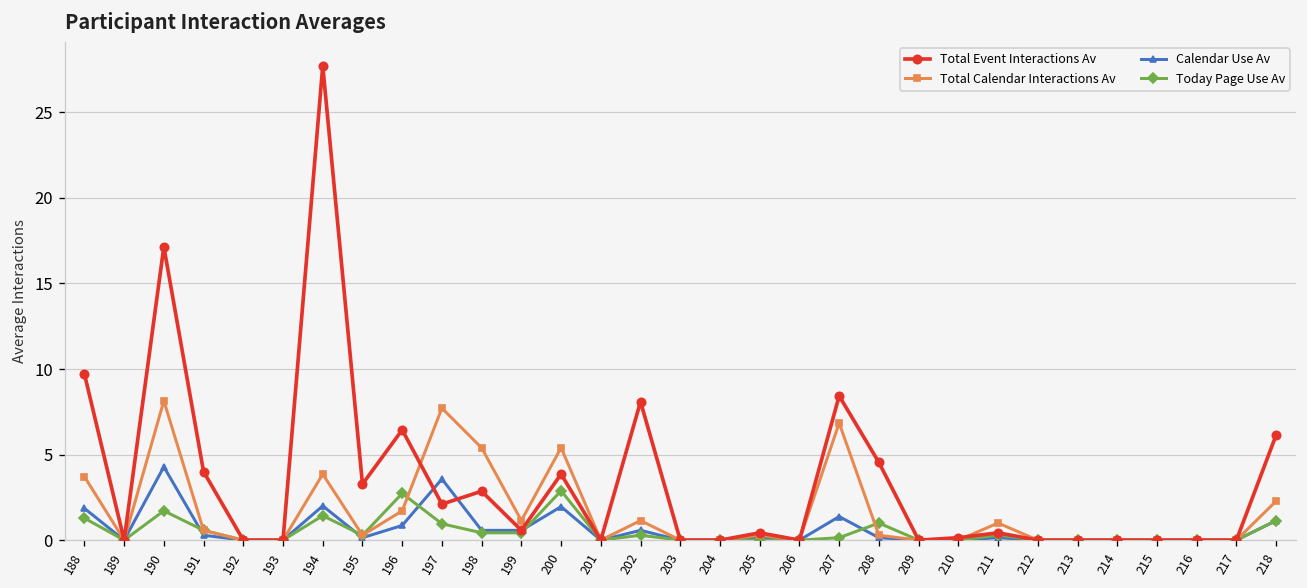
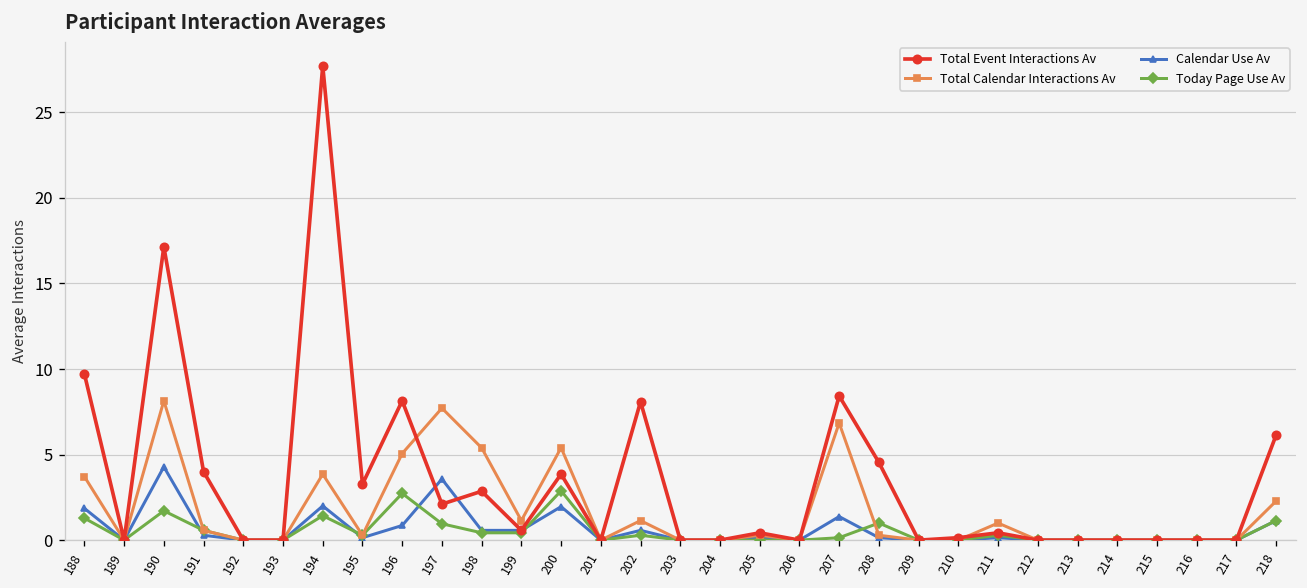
Total Event Interactions Av, 196: 6.4 -> 8.1
Total Calendar Interactions Av, 196: 1.7 -> 5.1
